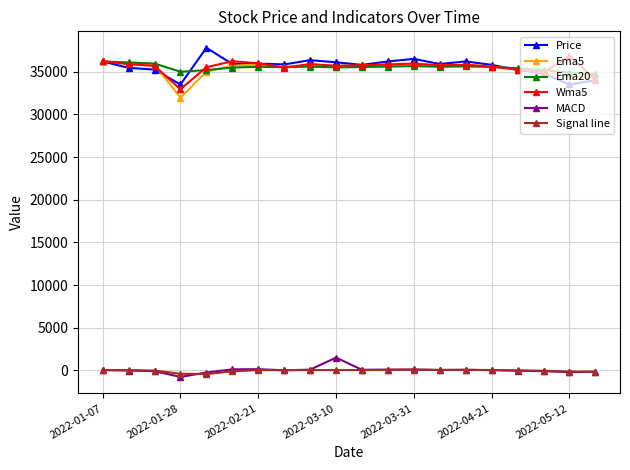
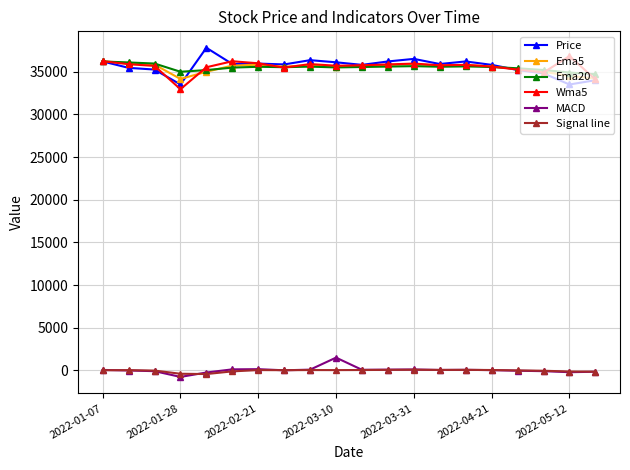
Ema5, 2022-01-28: 32000 -> 34000
